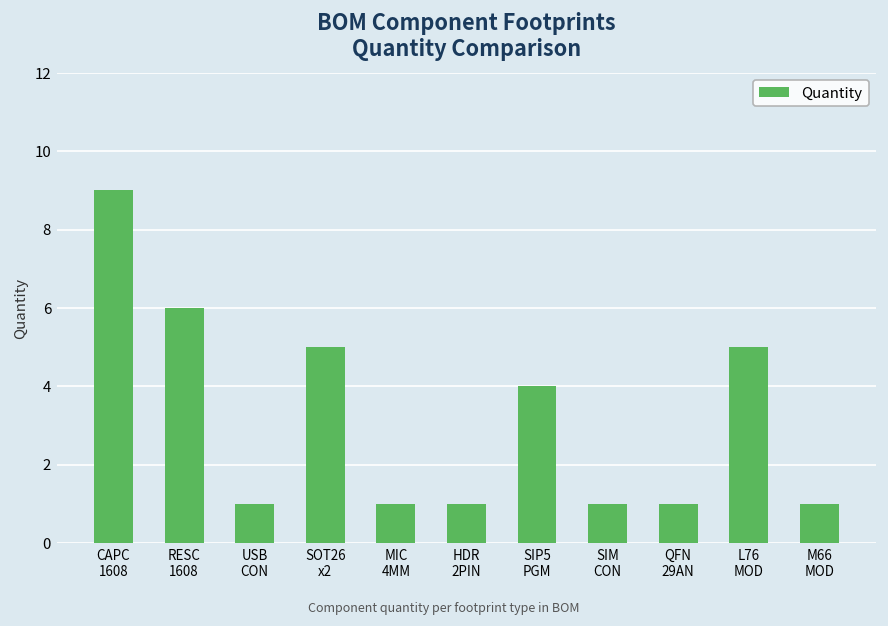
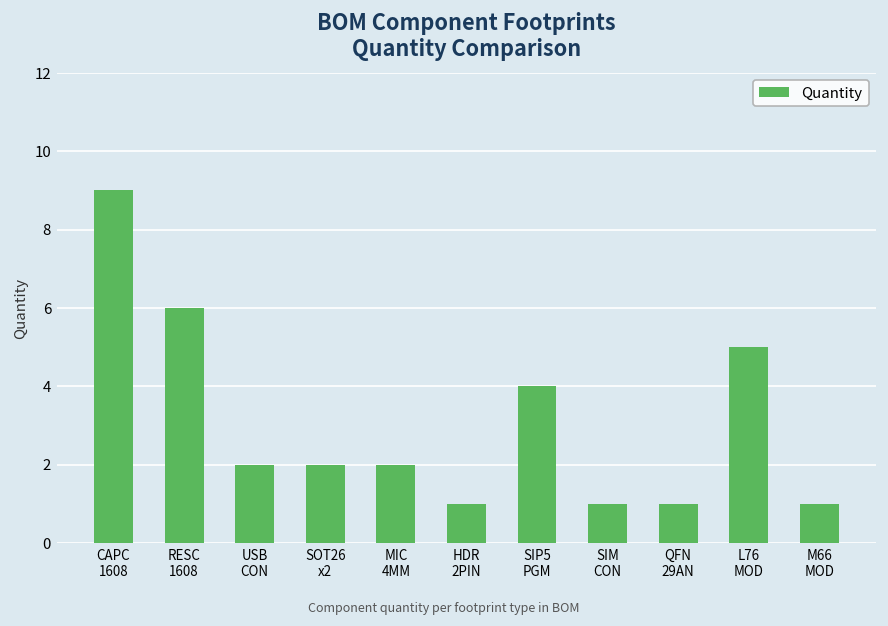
USB CON: 1 -> 2
SOT26 x2: 5 -> 2
MIC 4MM: 1 -> 2
